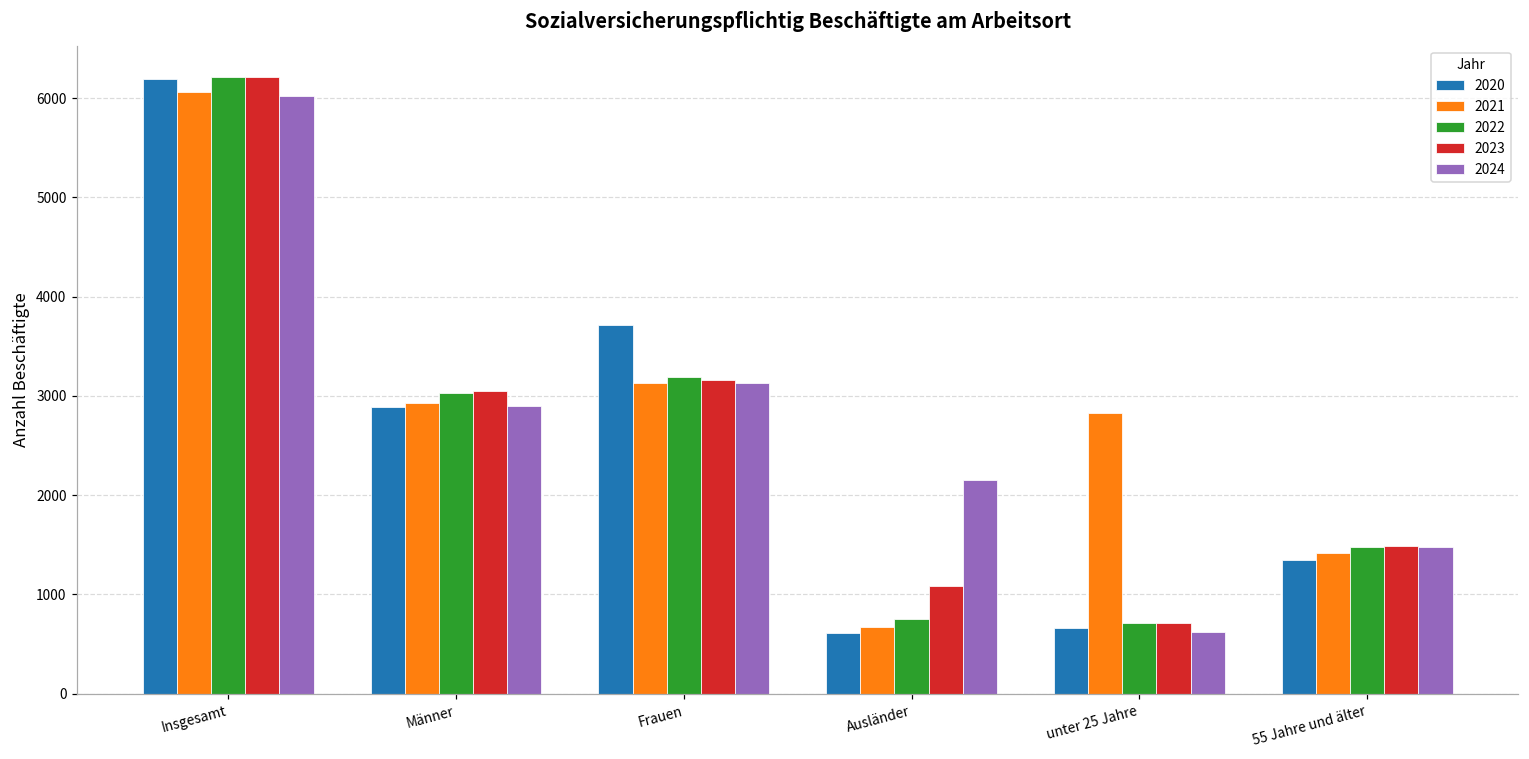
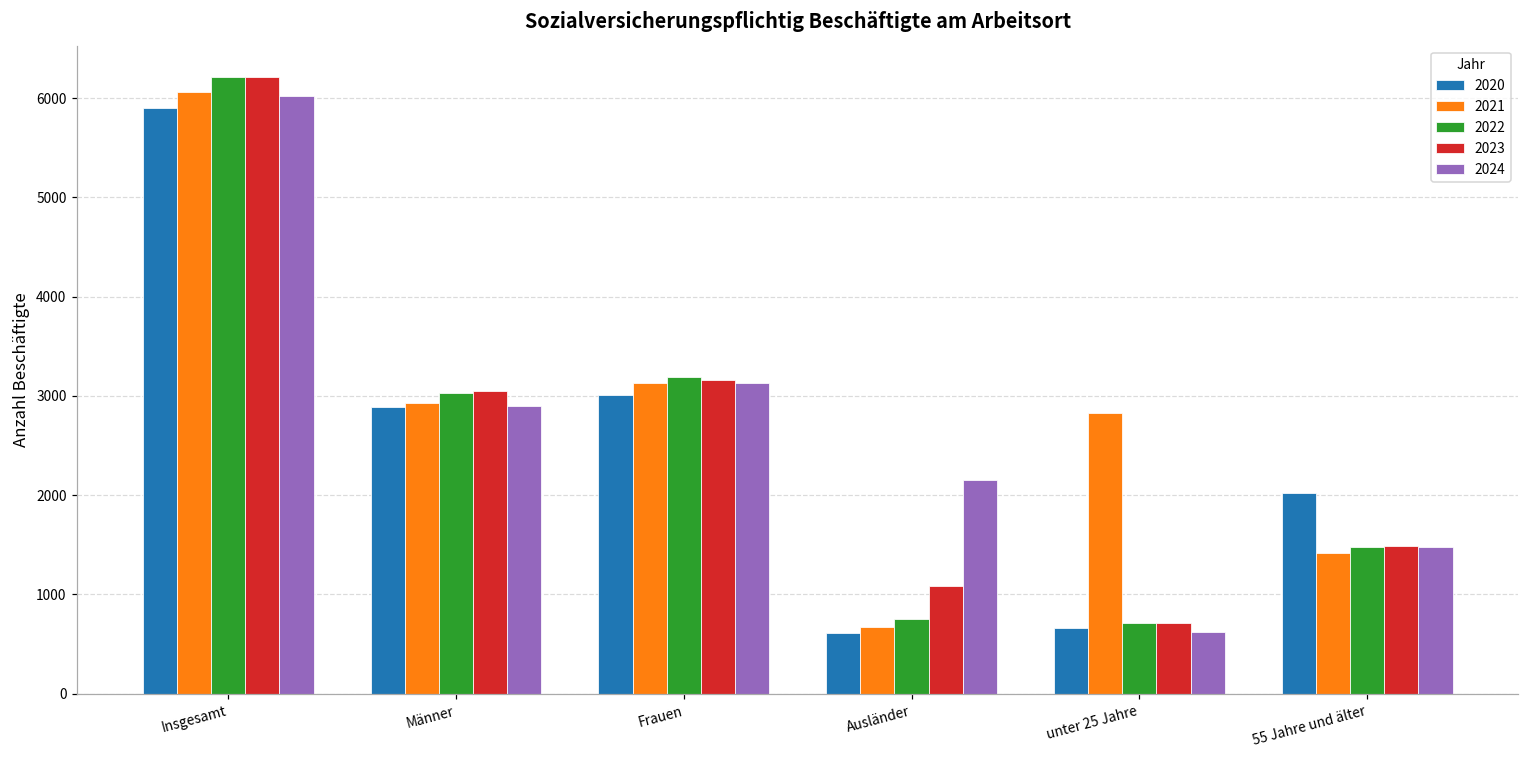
2020, Insgesamt: 6200 -> 5900
2020, Frauen: 3700 -> 3000
2020, 55 Jahre und älter: 1300 -> 2000
